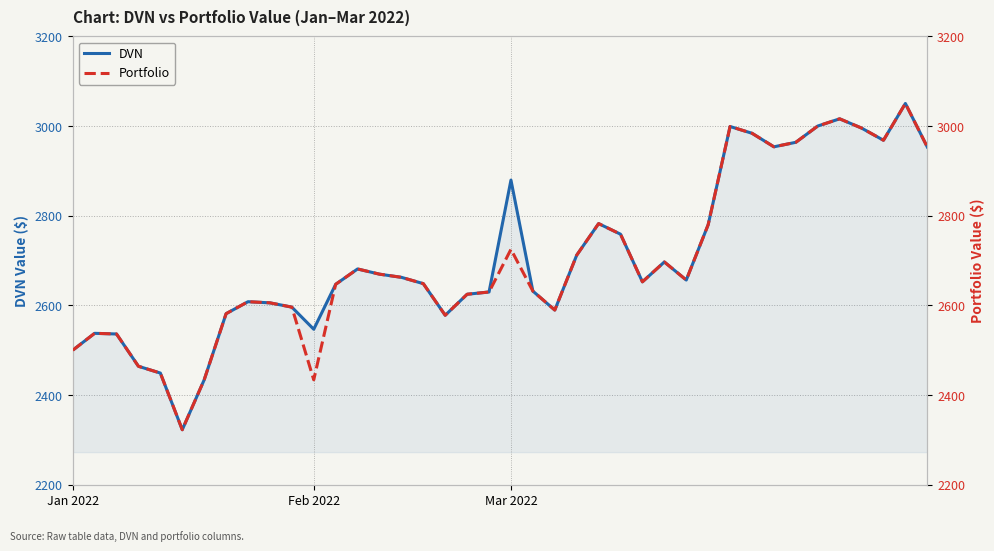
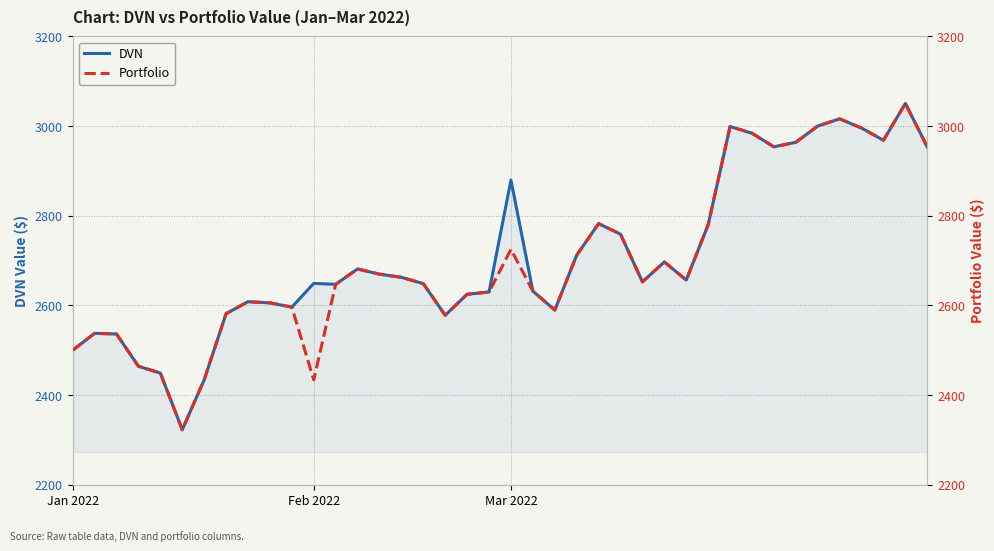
DVN, Feb 2022: 2550 -> 2650
